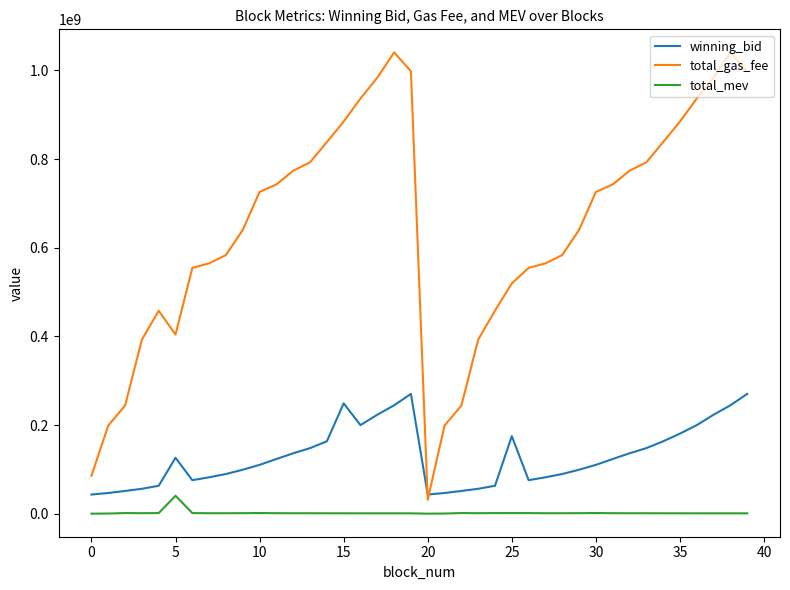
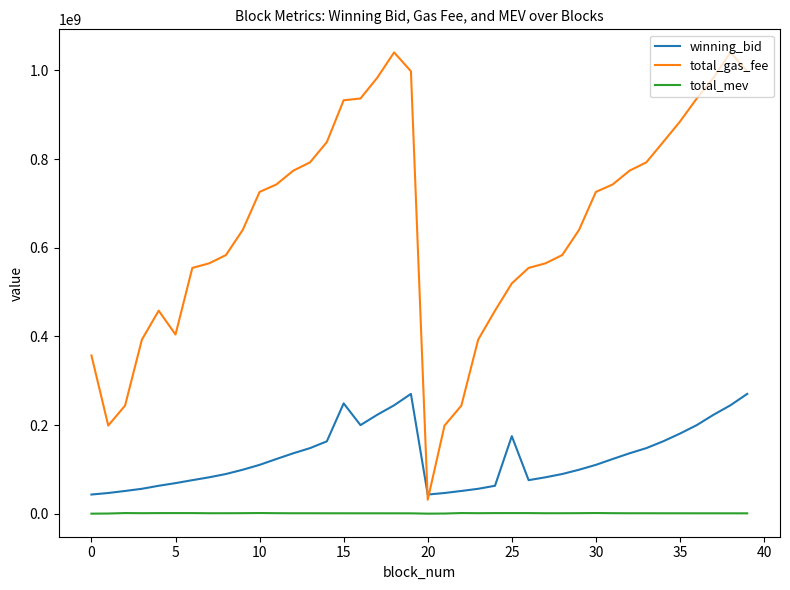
total_gas_fee, 0: 90000000 -> 360000000
winning_bid, 5: 130000000 -> 70000000
total_mev, 5: 40000000 -> 0
total_gas_fee, 15: 880000000 -> 930000000
